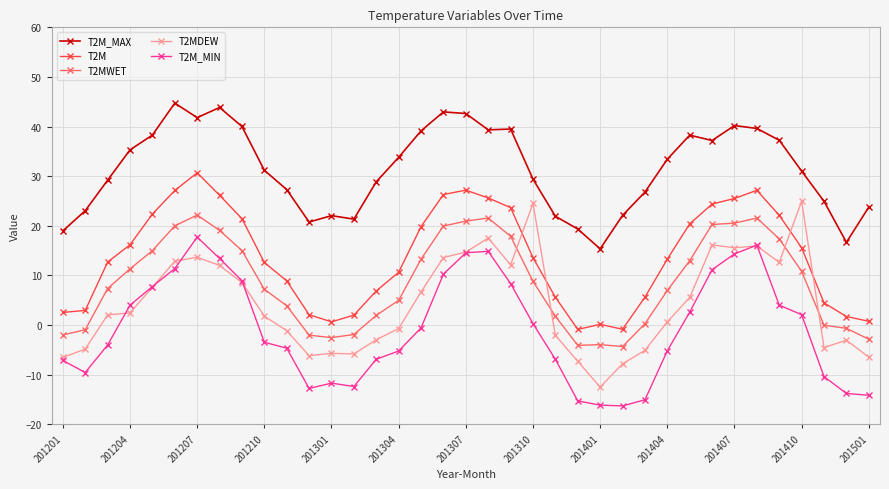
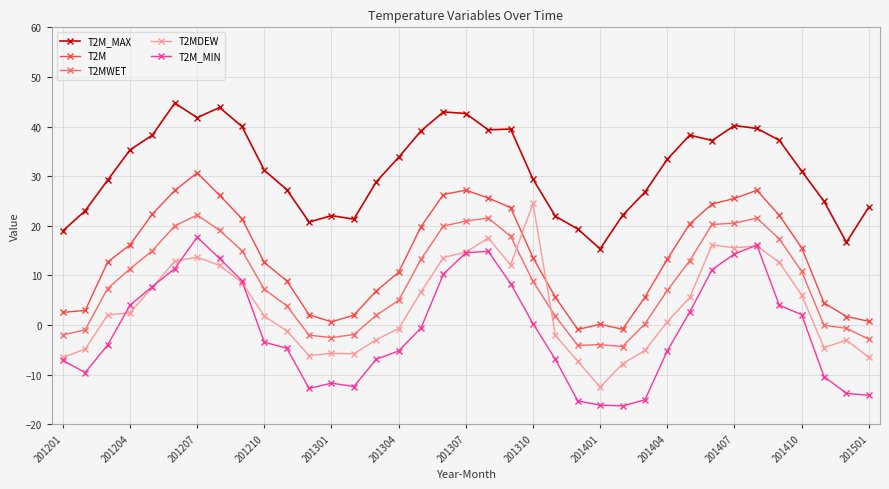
T2MDEW, 201410: 25 -> 6
